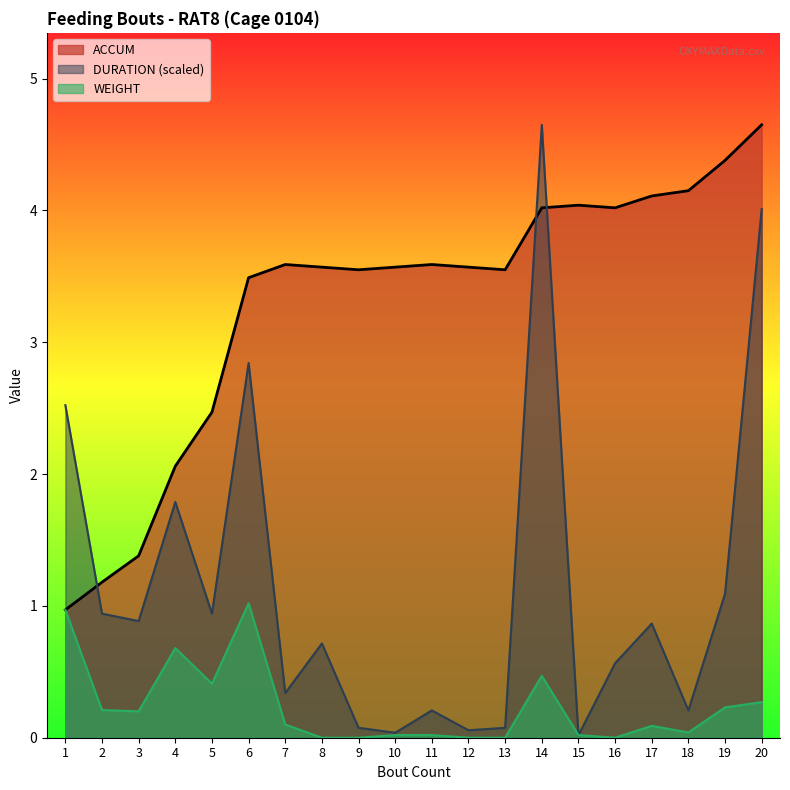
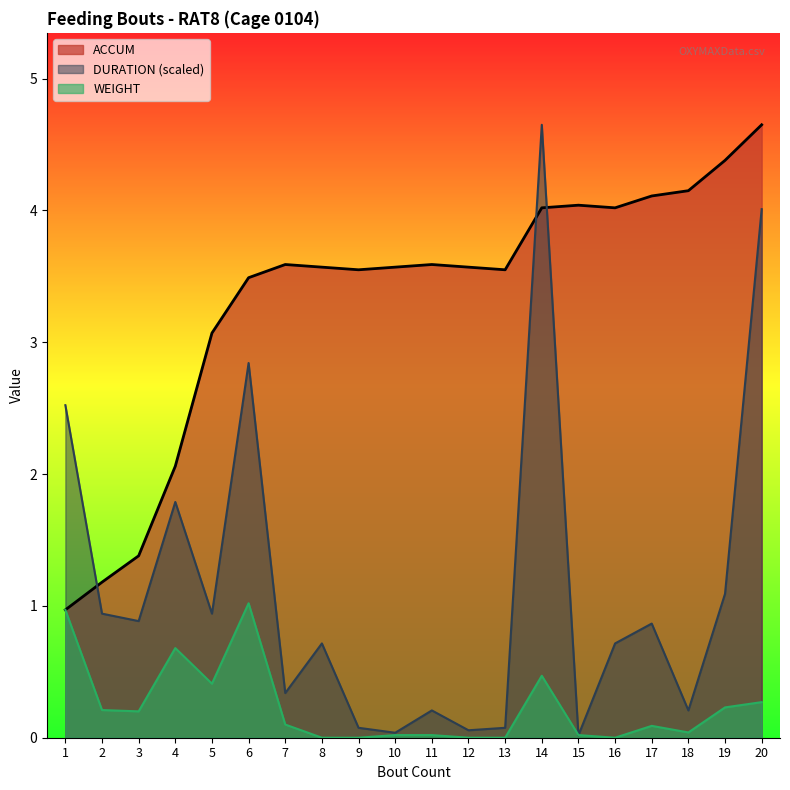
ACCUM, 5: 2.47 -> 3.07
DURATION (scaled), 16: 0.56 -> 0.72
